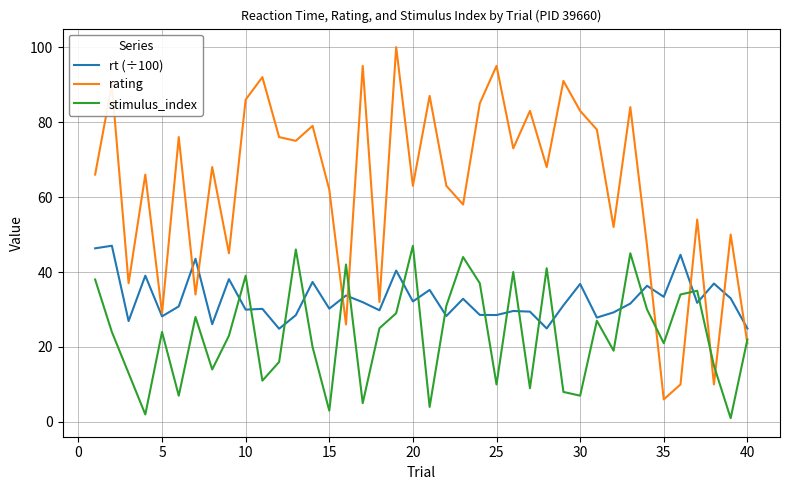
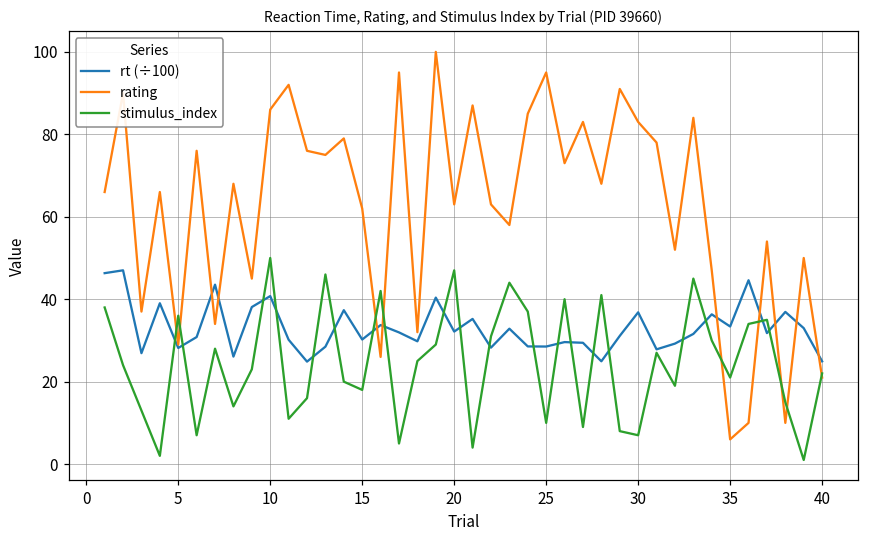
stimulus_index, 5: 24 -> 36
rt (÷100), 10: 30 -> 41
stimulus_index, 10: 39 -> 50
stimulus_index, 15: 3 -> 18
